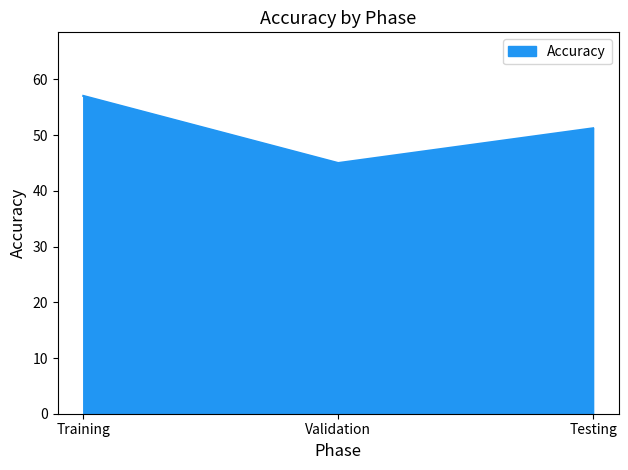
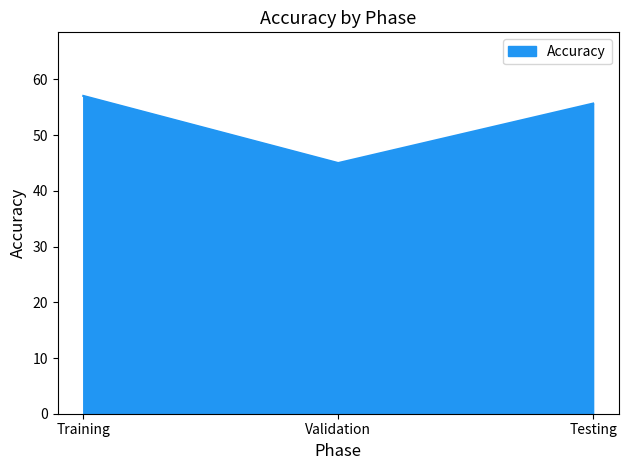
Testing: 51 -> 56
